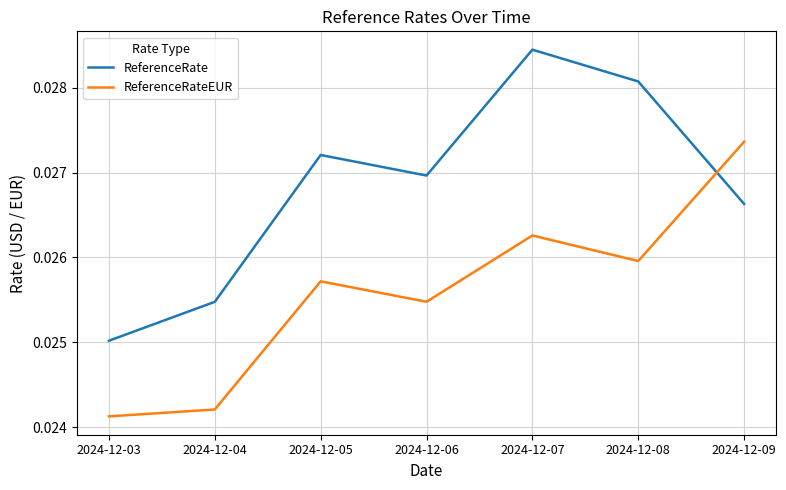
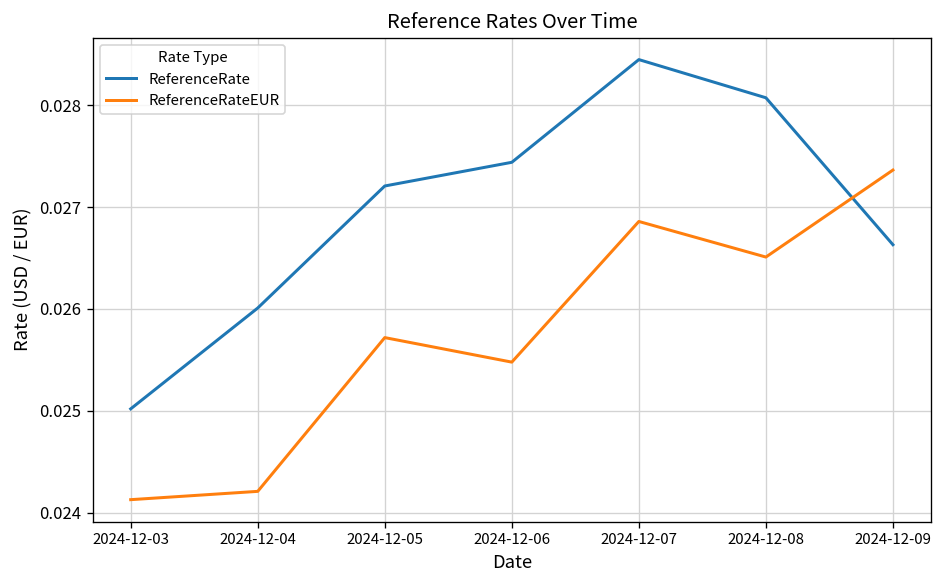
ReferenceRate, 2024-12-04: 0.0255 -> 0.0260
ReferenceRate, 2024-12-06: 0.0270 -> 0.0274
ReferenceRateEUR, 2024-12-07: 0.0263 -> 0.0269
ReferenceRateEUR, 2024-12-08: 0.0260 -> 0.0265
